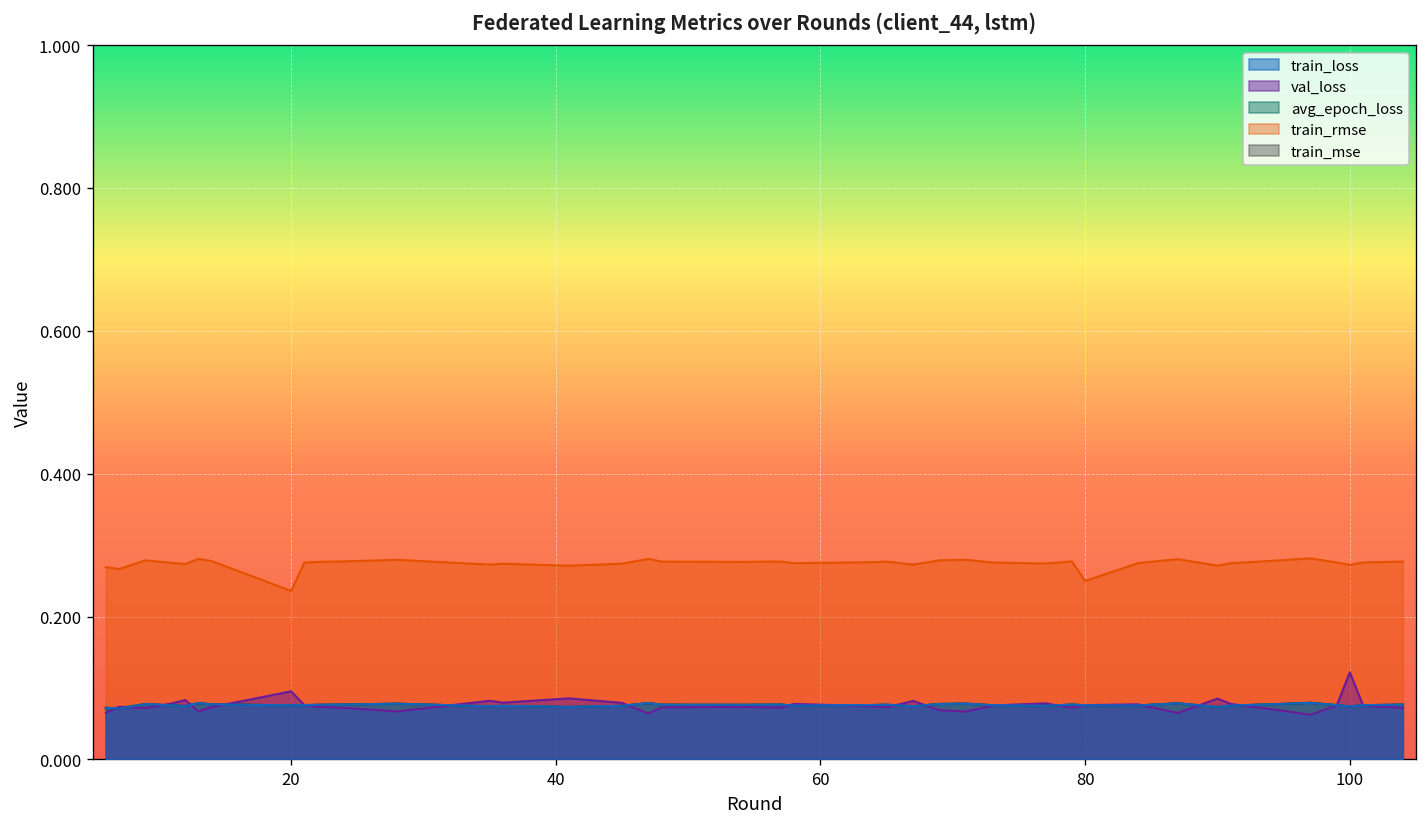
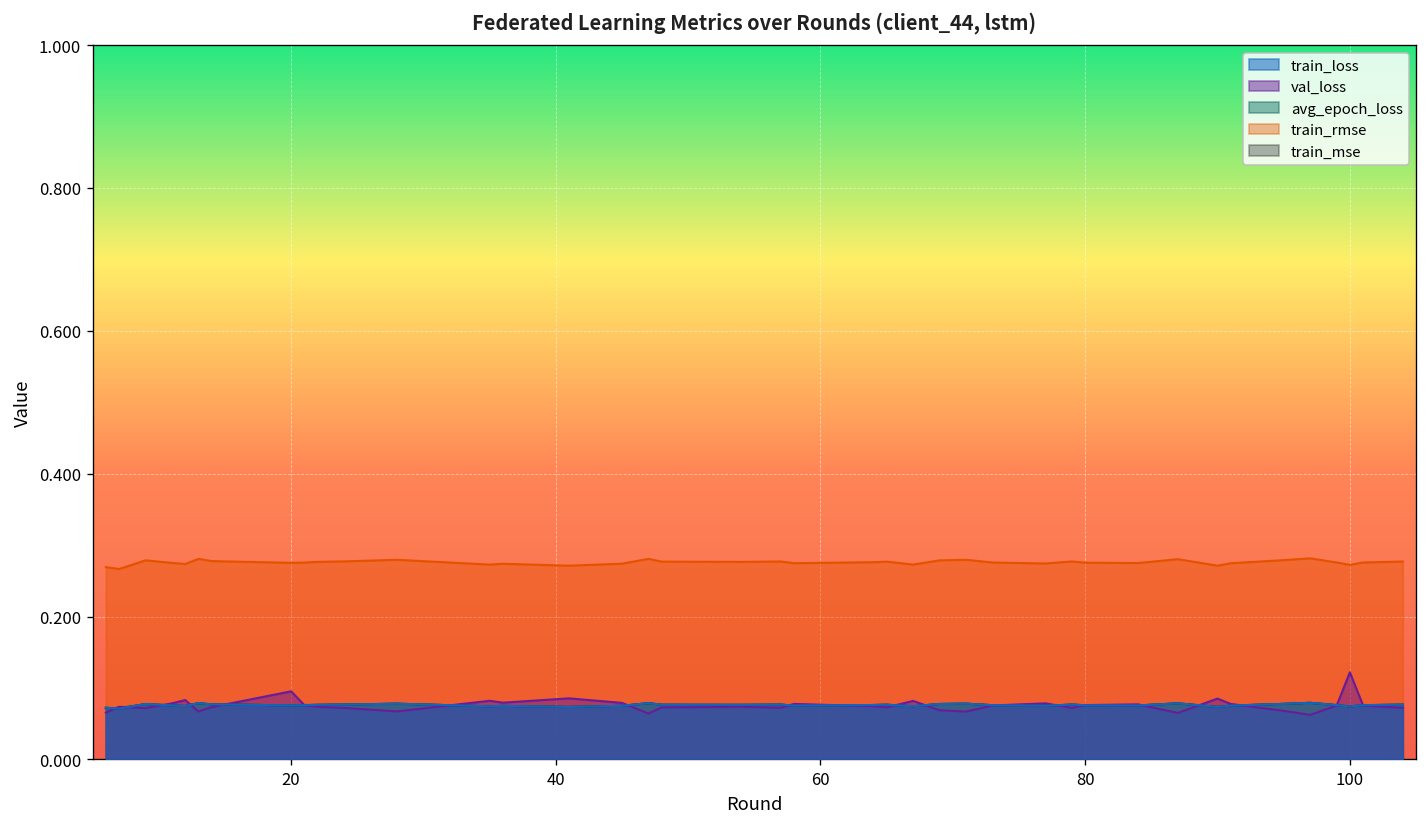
train_rmse, 20: 0.24 -> 0.28
train_rmse, 80: 0.25 -> 0.28
